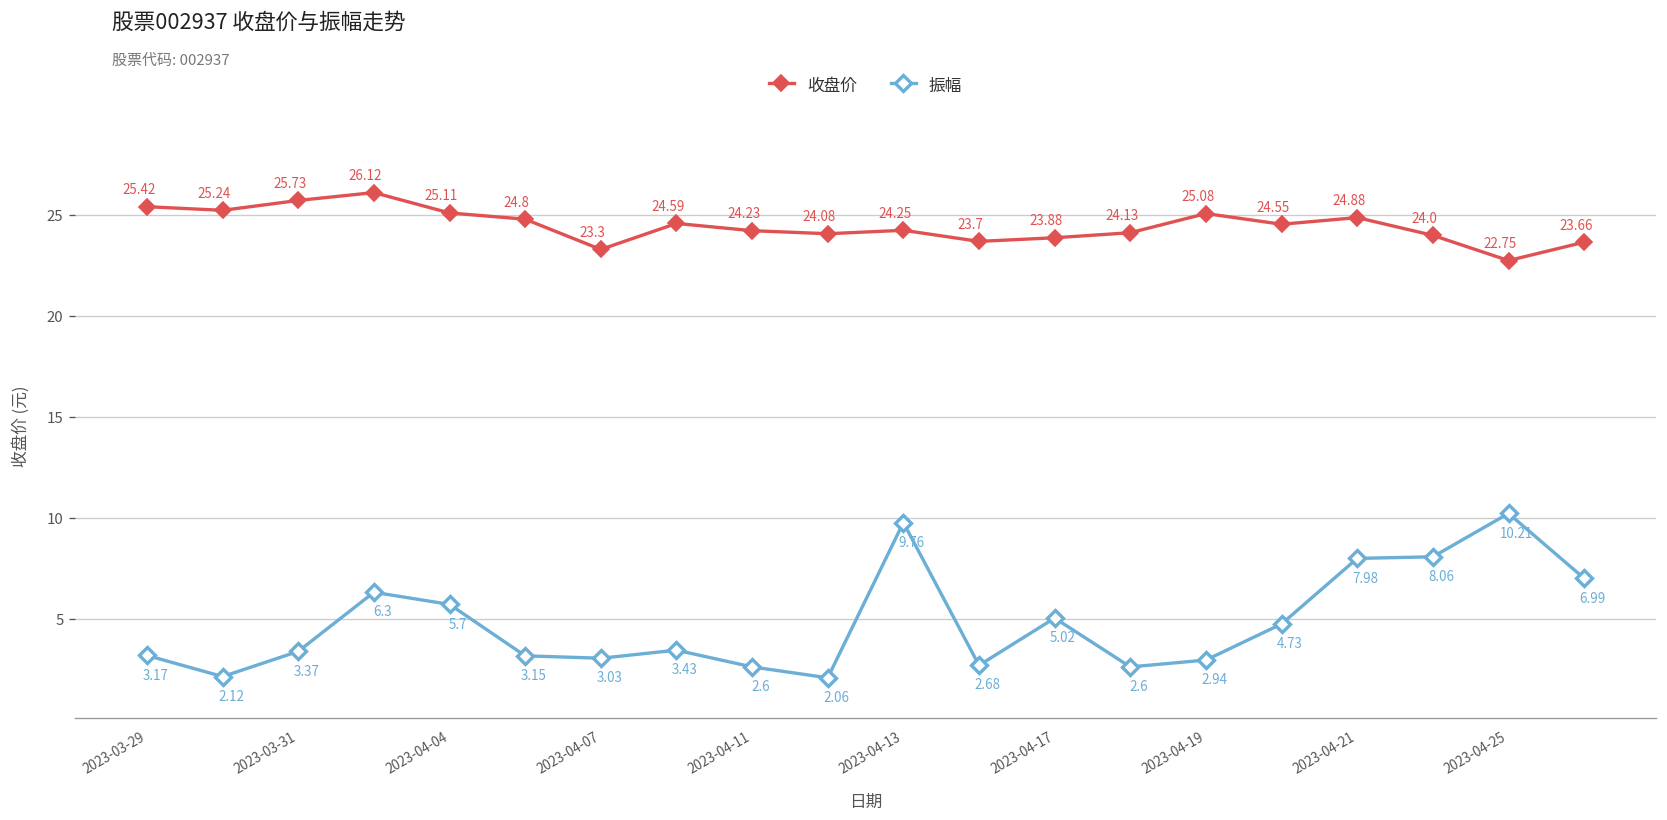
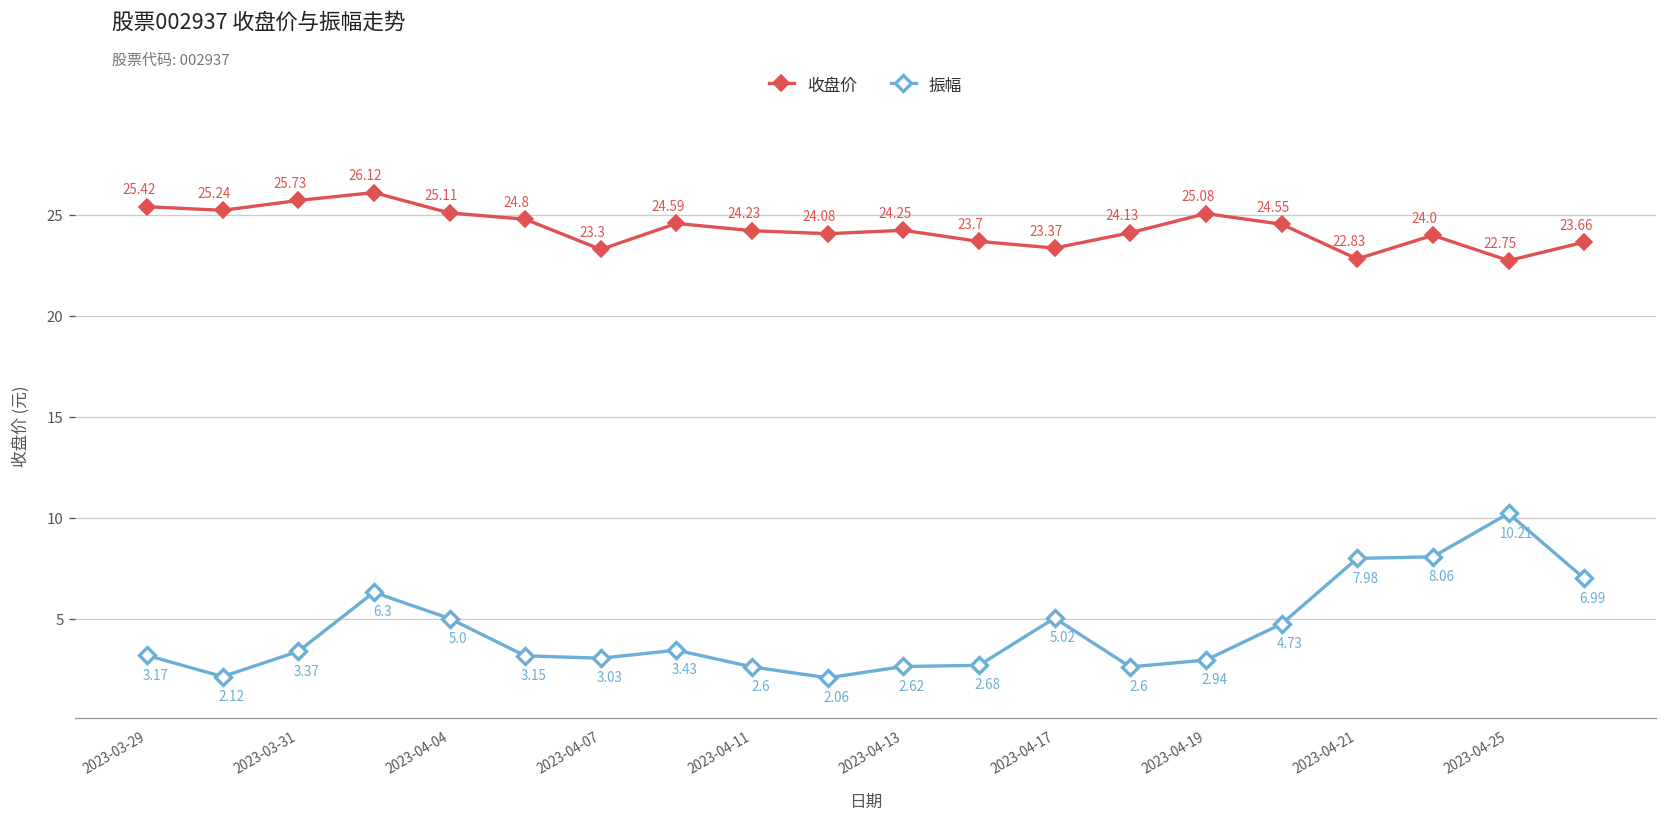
振幅, 2023-04-04: 5.7 -> 5.0
振幅, 2023-04-13: 9.76 -> 2.62
收盘价, 2023-04-17: 23.88 -> 23.37
收盘价, 2023-04-21: 24.88 -> 22.83
